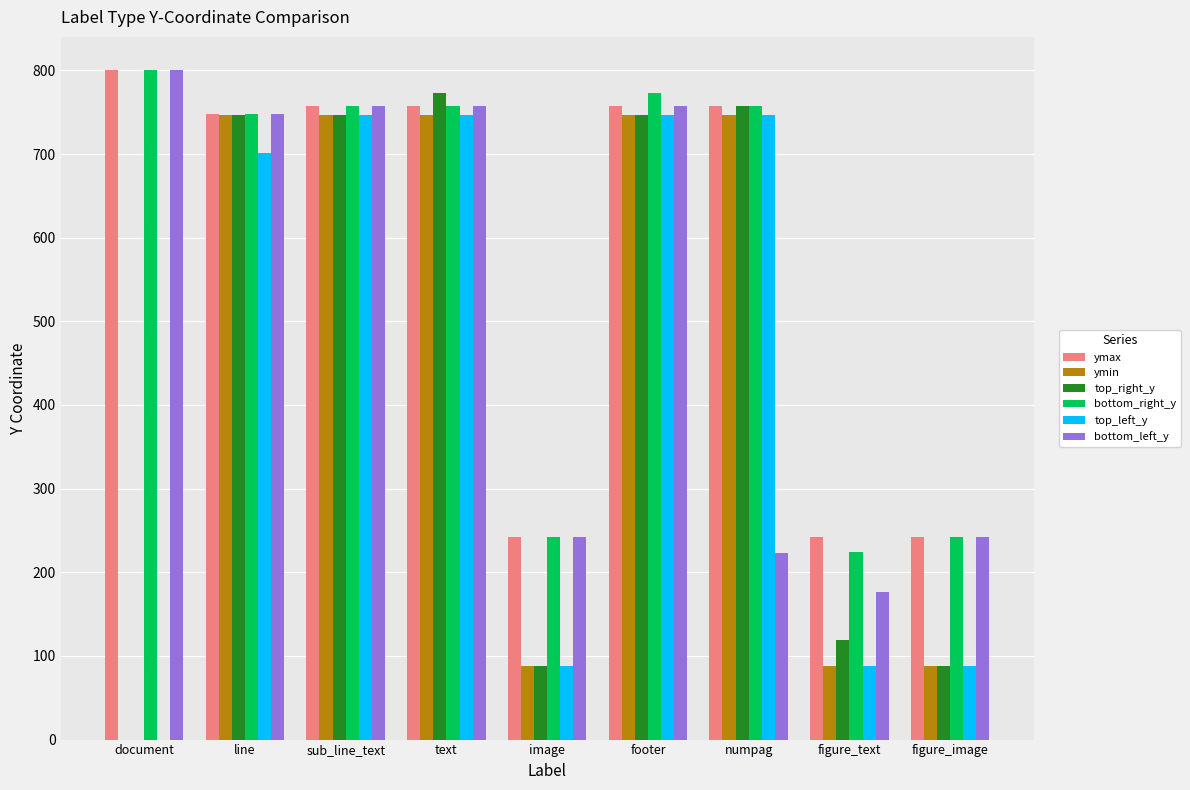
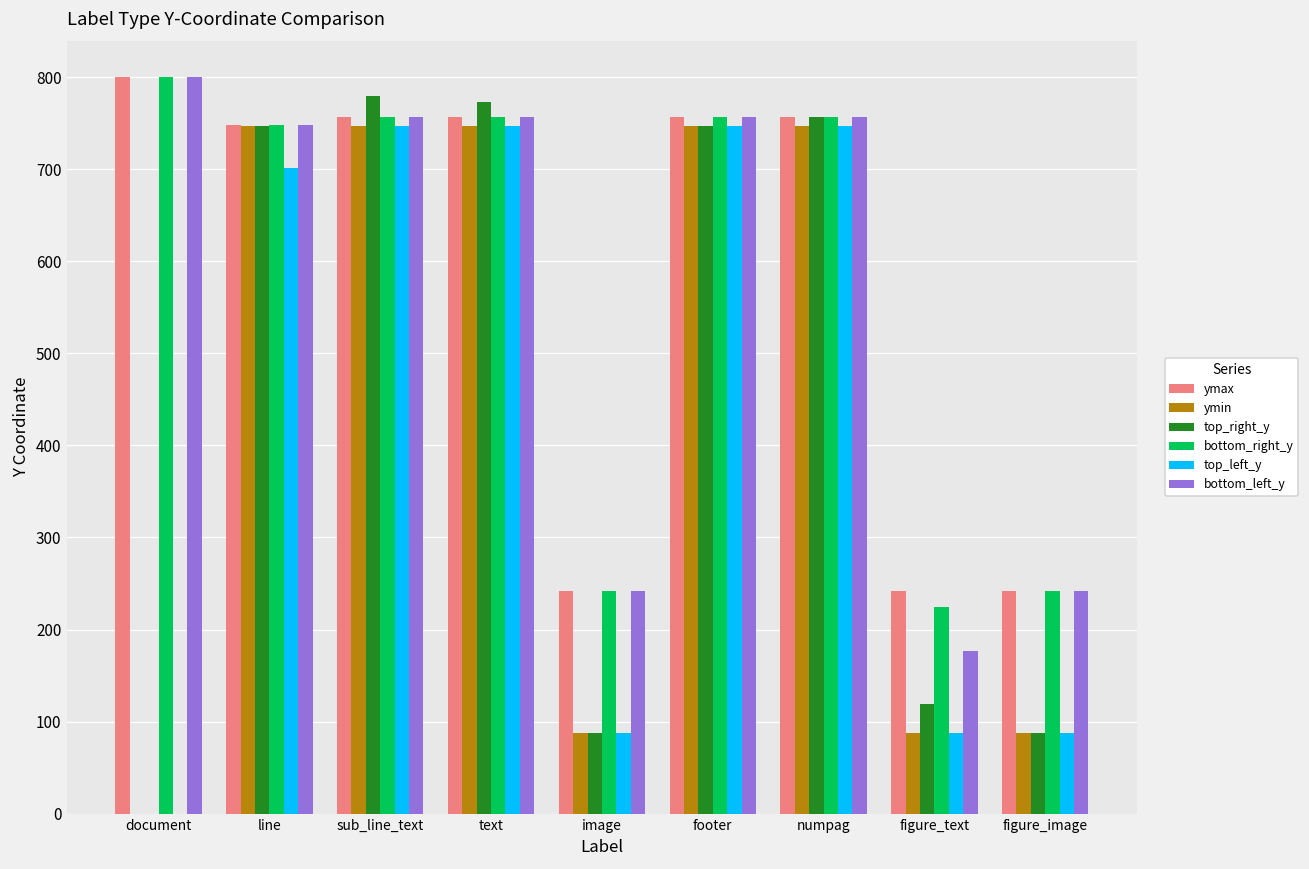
top_right_y, sub_line_text: 750 -> 780
bottom_right_y, footer: 770 -> 760
bottom_left_y, numpag: 220 -> 760
